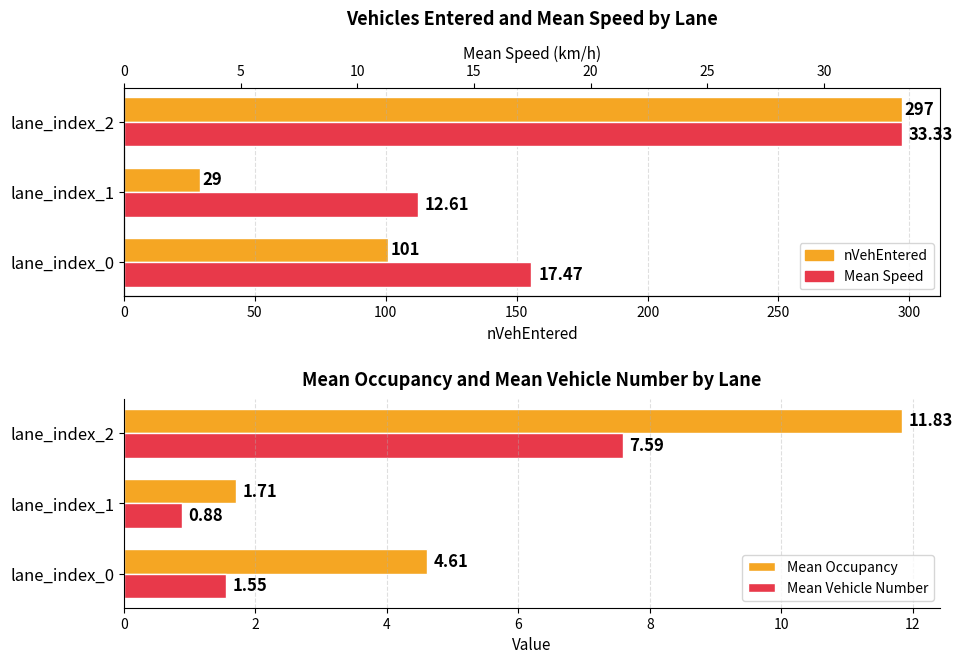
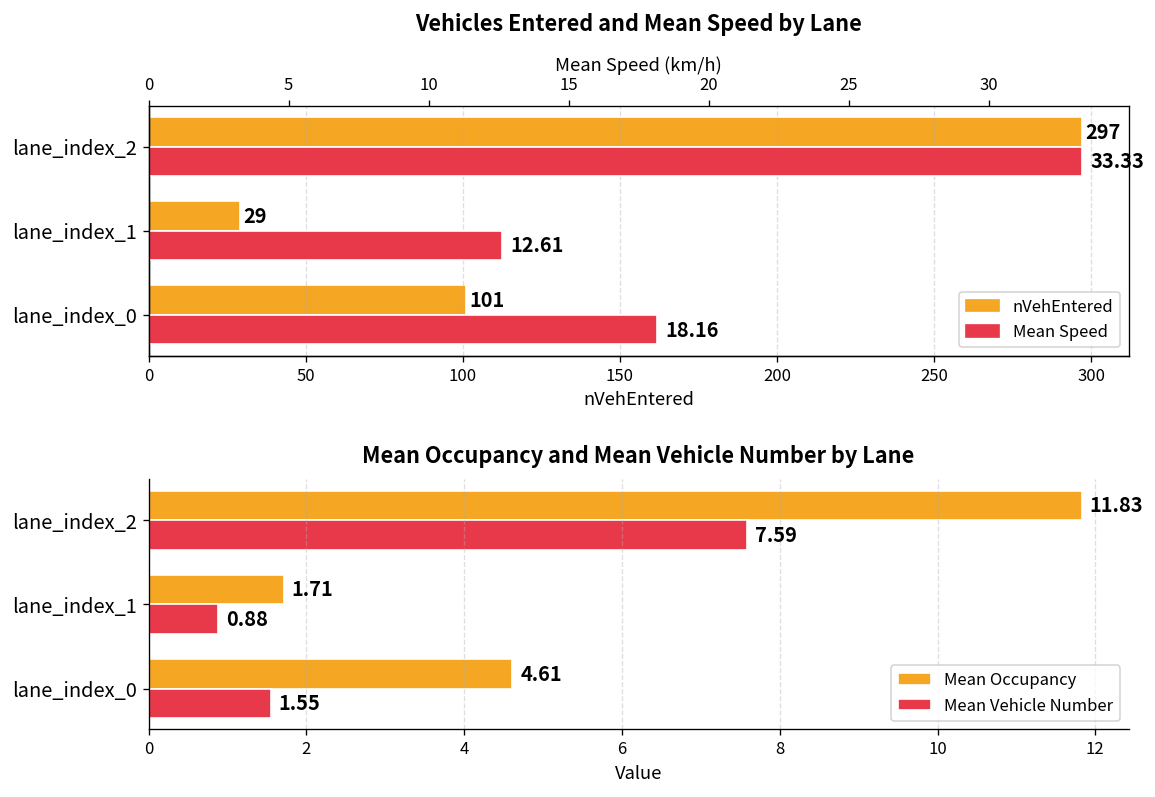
Vehicles Entered and Mean Speed by Lane, Mean Speed, lane_index_0: 17.47 -> 18.16
